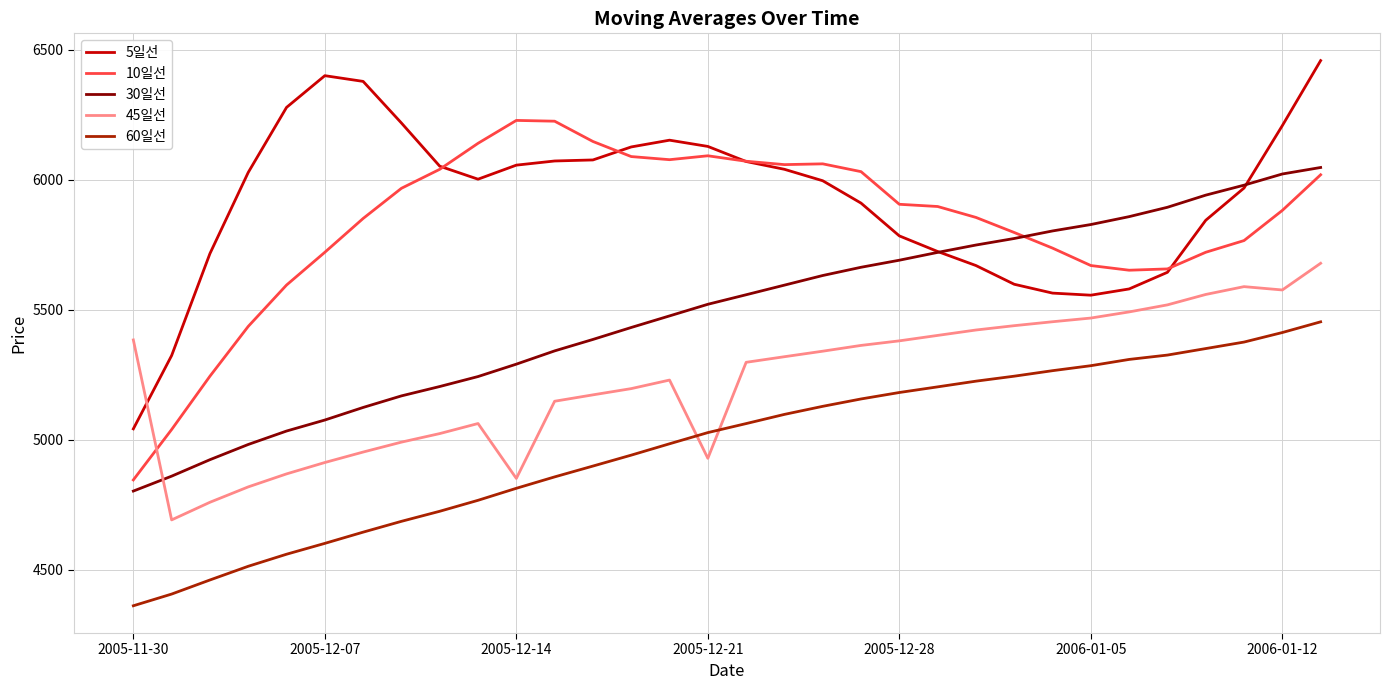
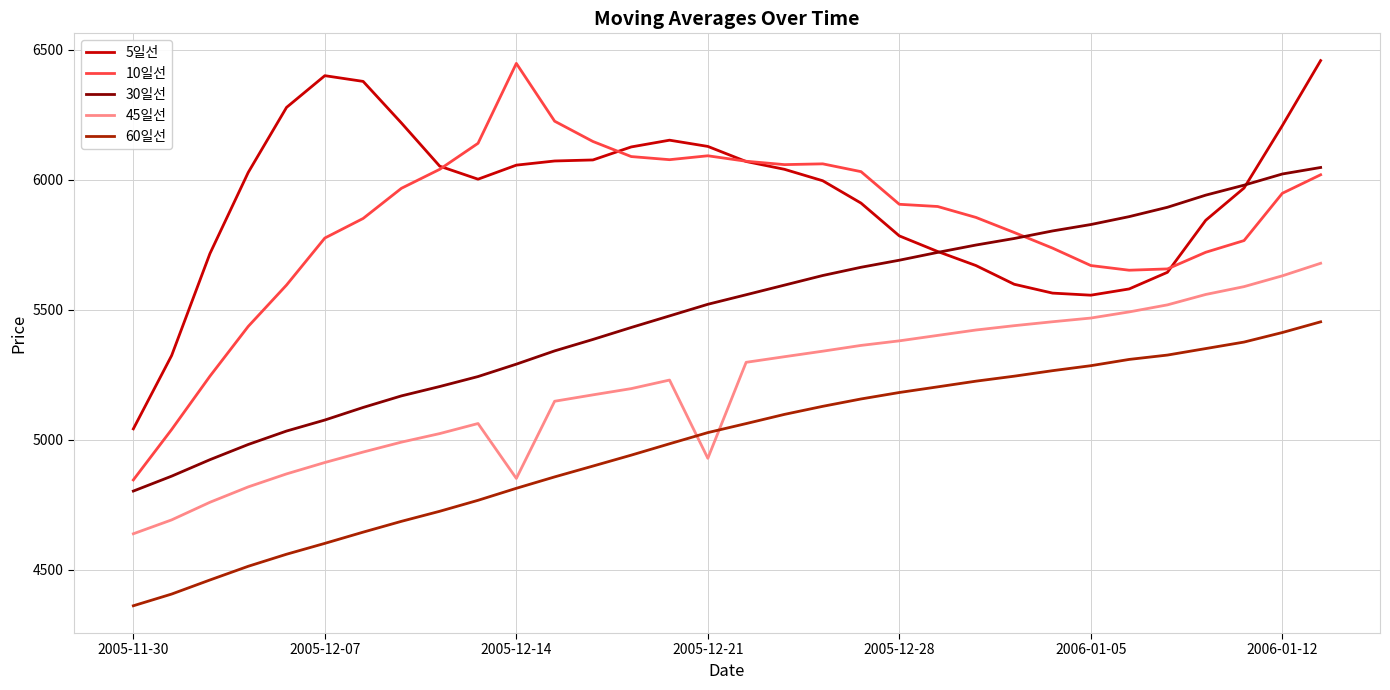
45일선, 2005-11-30: 5380 -> 4640
10일선, 2005-12-07: 5720 -> 5780
10일선, 2005-12-14: 6230 -> 6450
10일선, 2006-01-12: 5880 -> 5950
45일선, 2006-01-12: 5580 -> 5630
